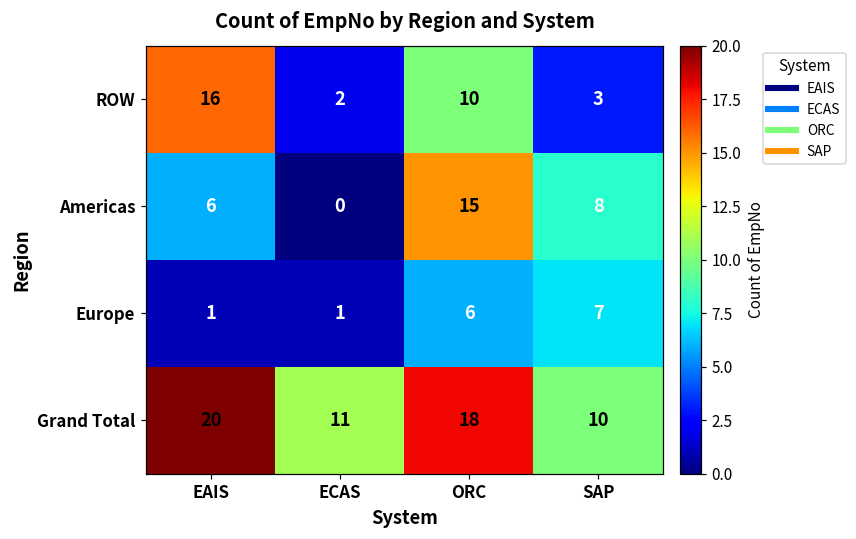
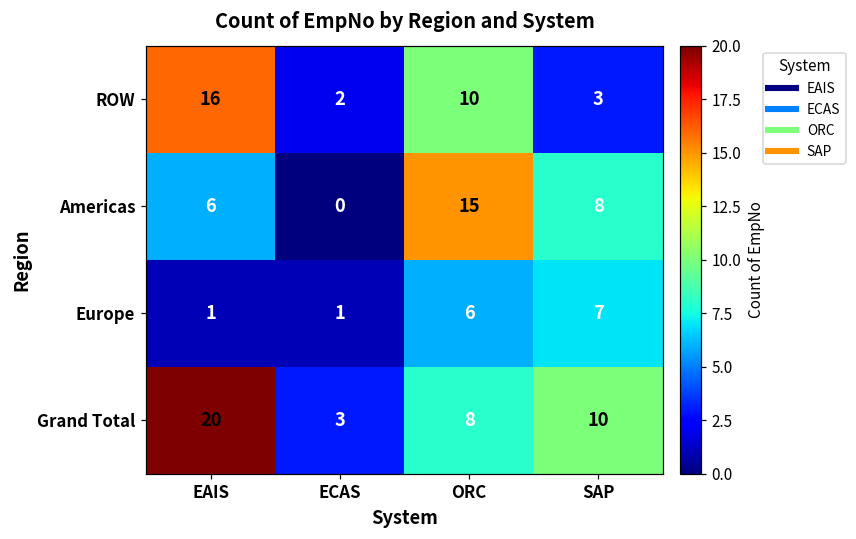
Grand Total, ECAS: 11 -> 3
Grand Total, ORC: 18 -> 8
